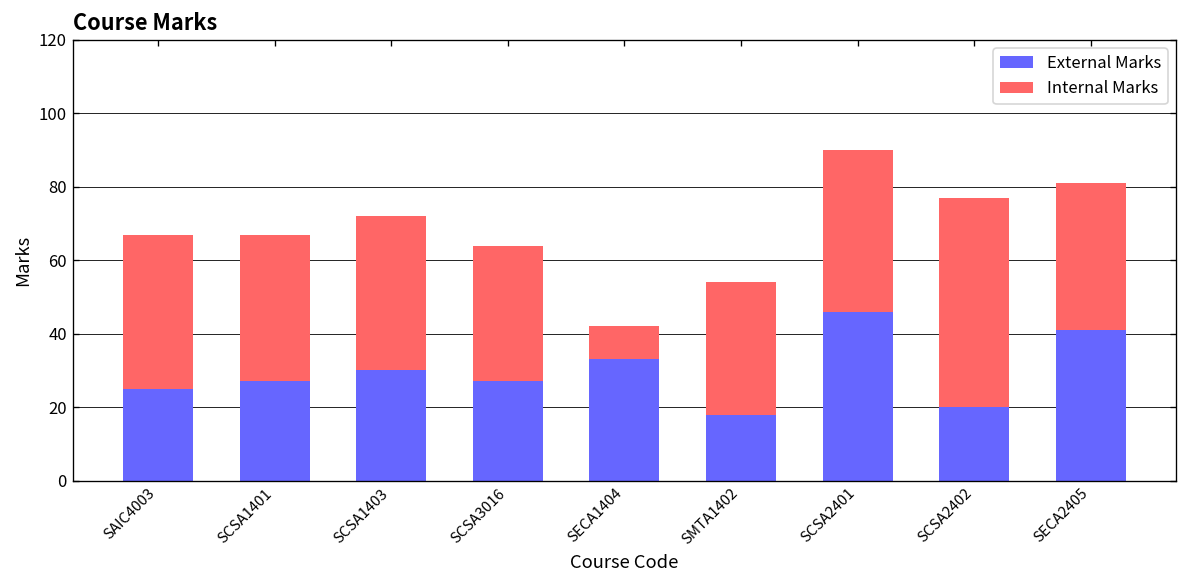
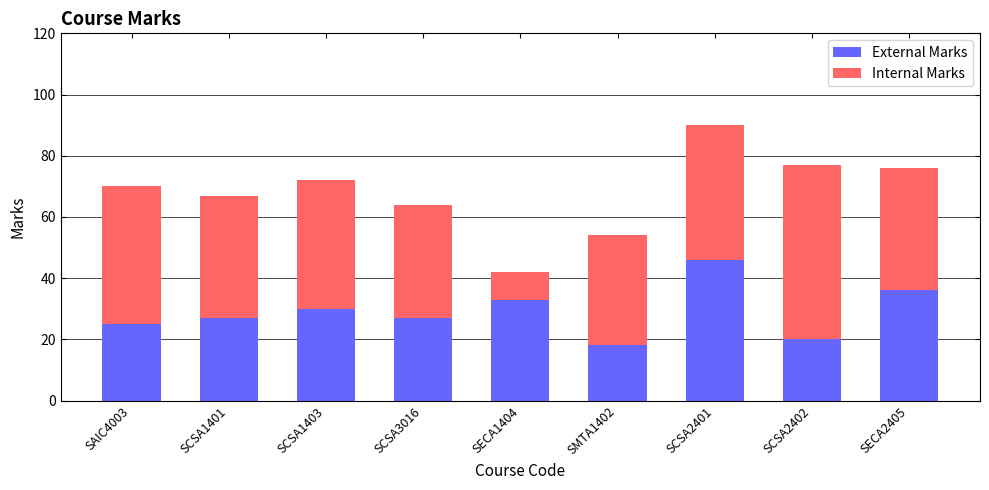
Internal Marks, SAIC4003: 42 -> 45
External Marks, SECA2405: 41 -> 36
